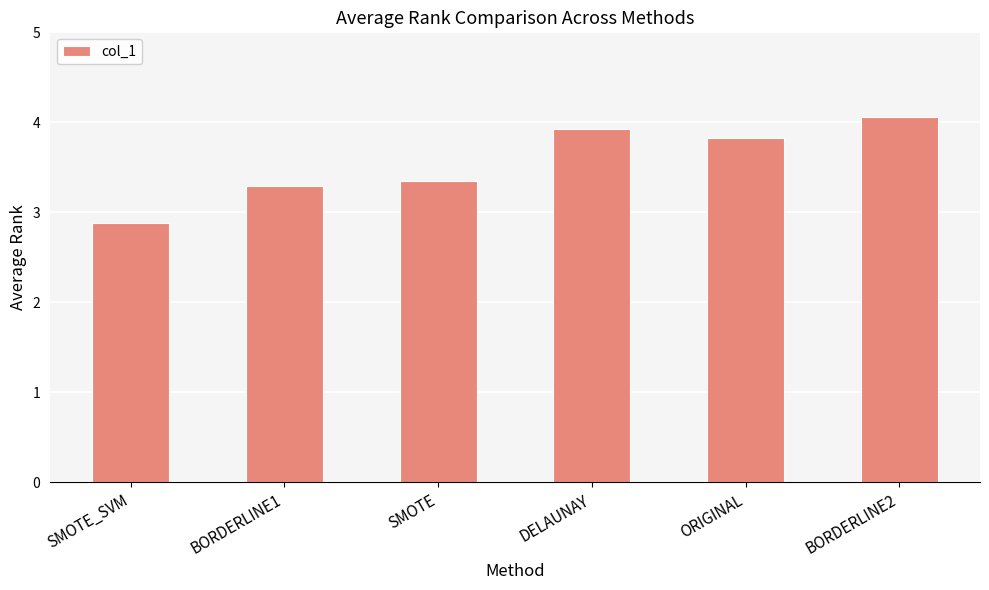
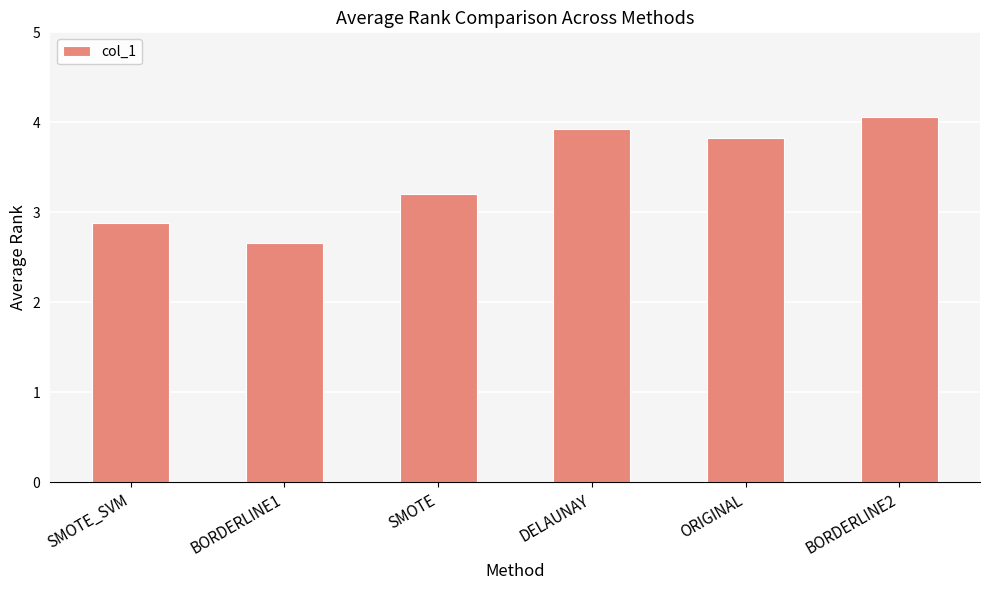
BORDERLINE1: 3.3 -> 2.7
SMOTE: 3.3 -> 3.2
